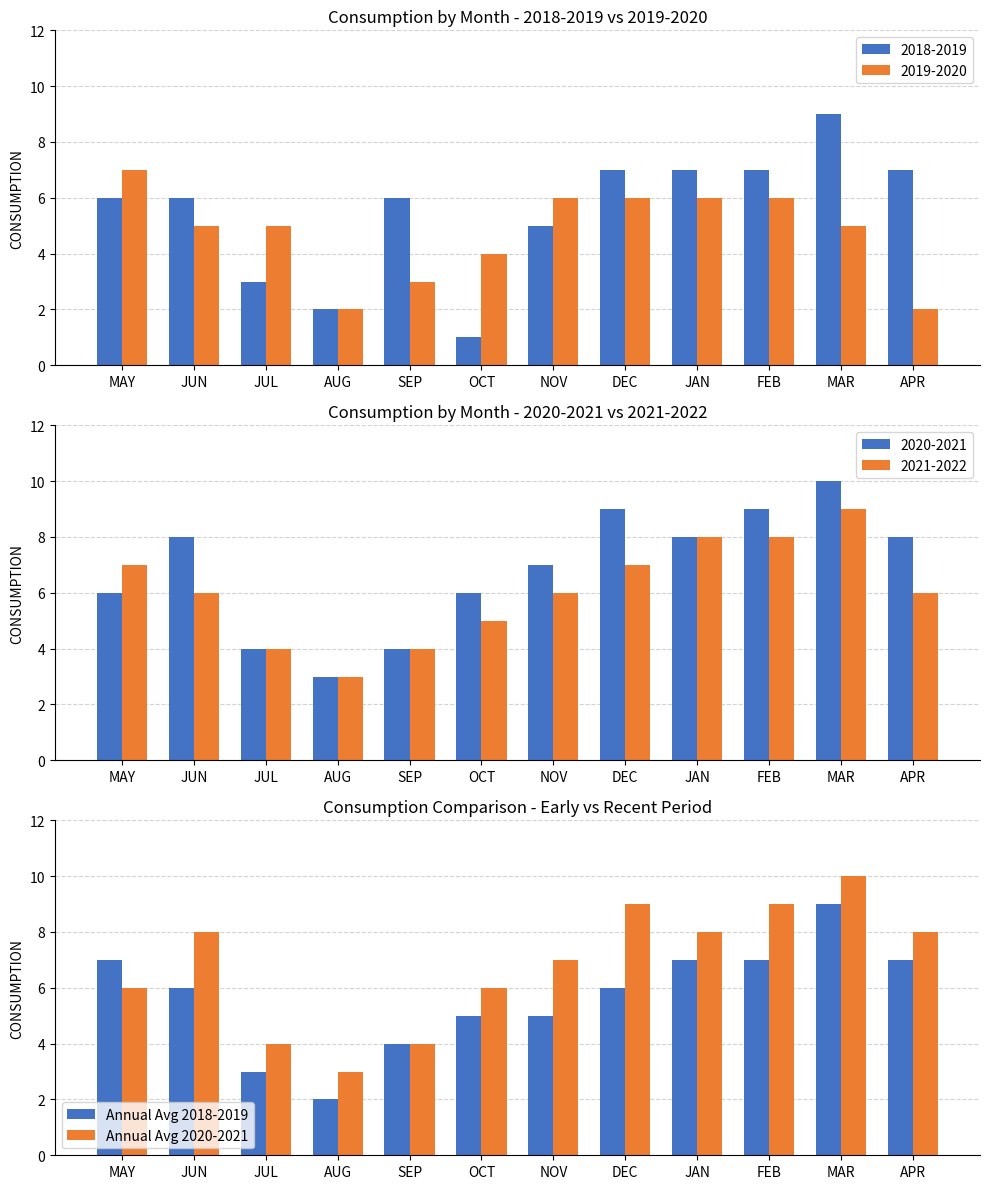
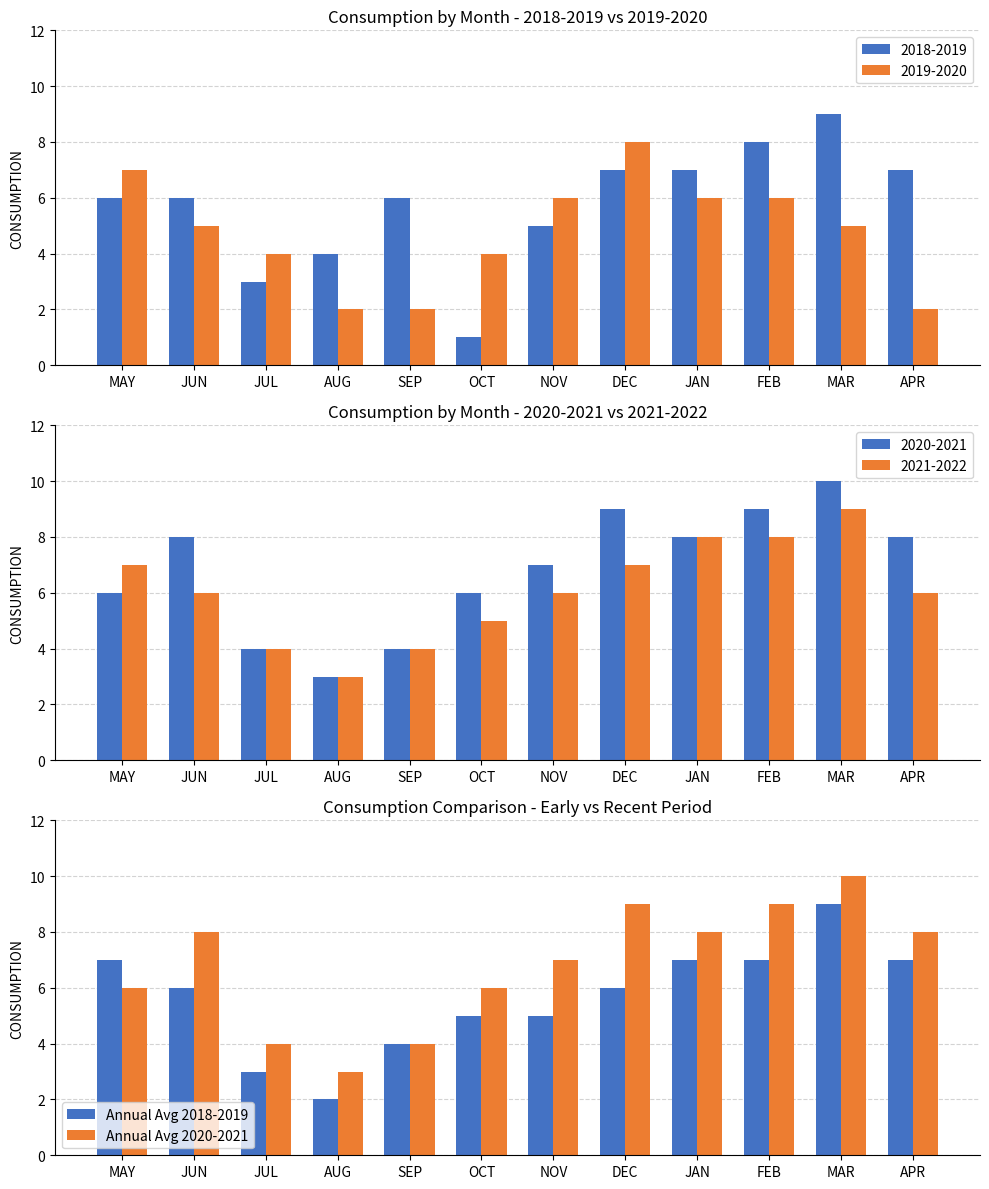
Consumption by Month - 2018-2019 vs 2019-2020, 2019-2020, JUL: 5 -> 4
Consumption by Month - 2018-2019 vs 2019-2020, 2018-2019, AUG: 2 -> 4
Consumption by Month - 2018-2019 vs 2019-2020, 2019-2020, SEP: 3 -> 2
Consumption by Month - 2018-2019 vs 2019-2020, 2019-2020, DEC: 6 -> 8
Consumption by Month - 2018-2019 vs 2019-2020, 2018-2019, FEB: 7 -> 8
